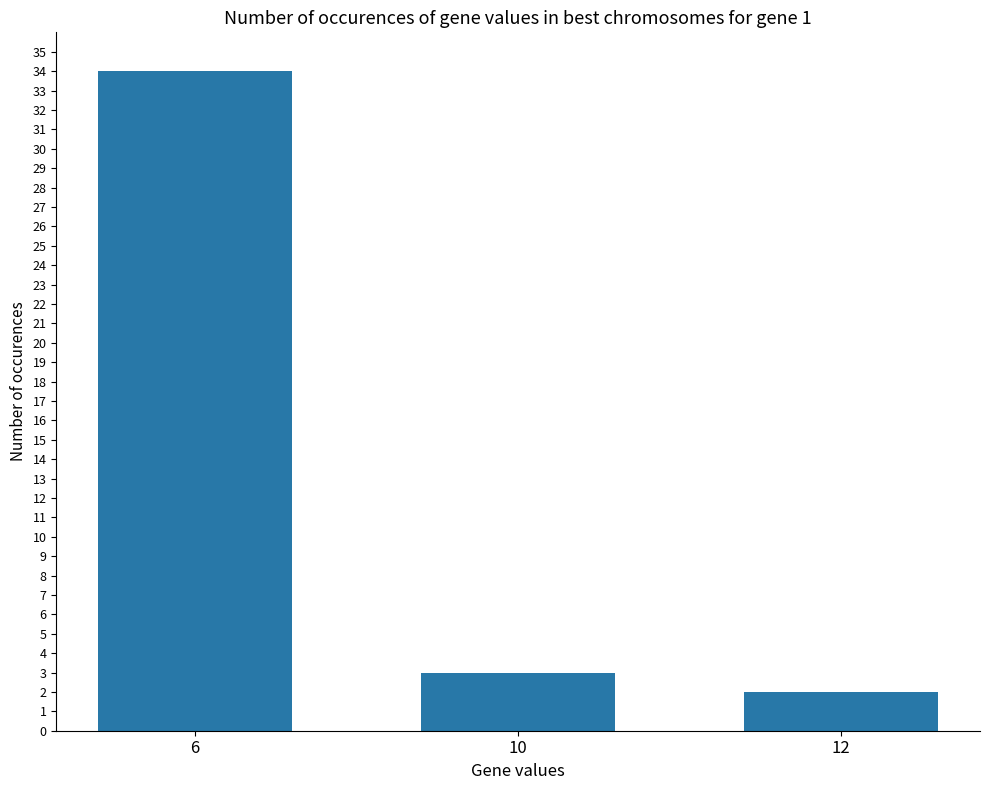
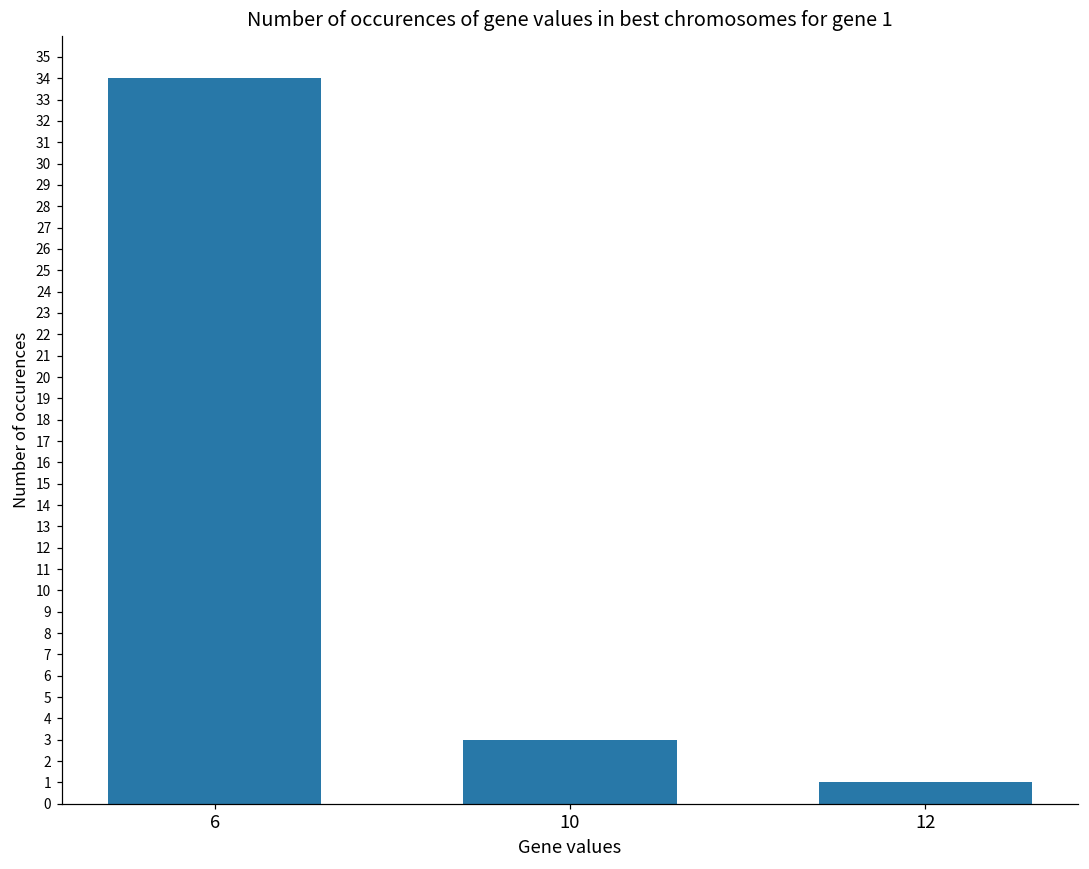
12: 2 -> 1
